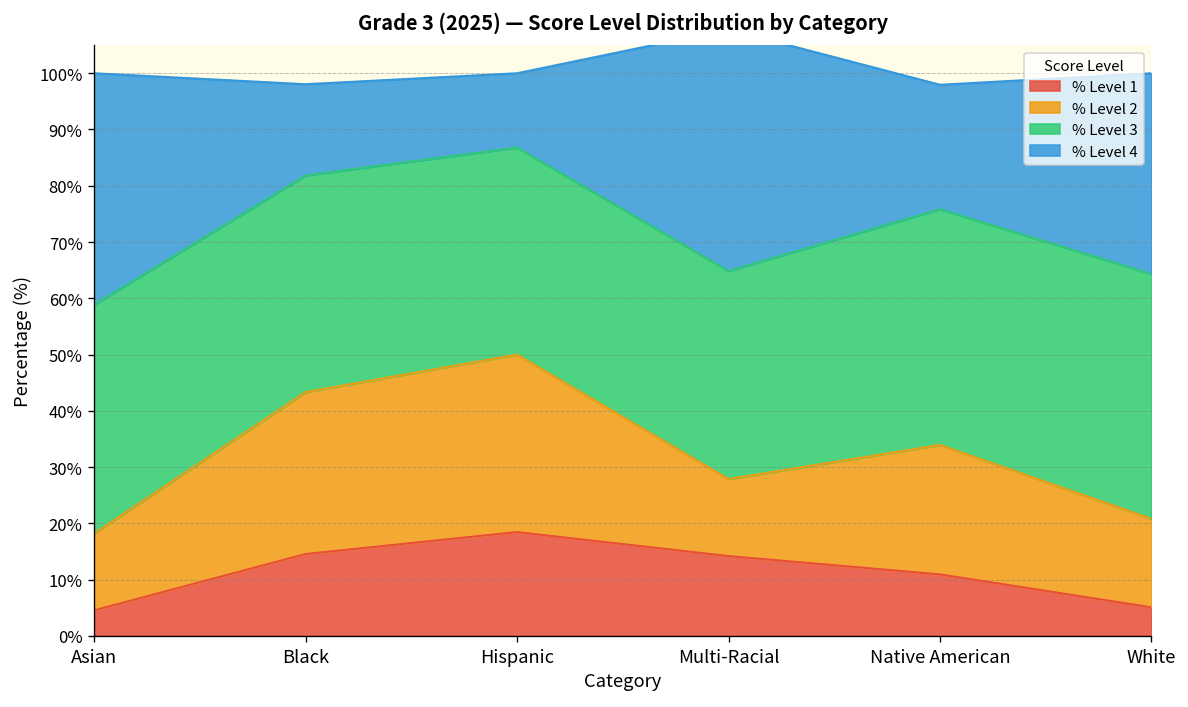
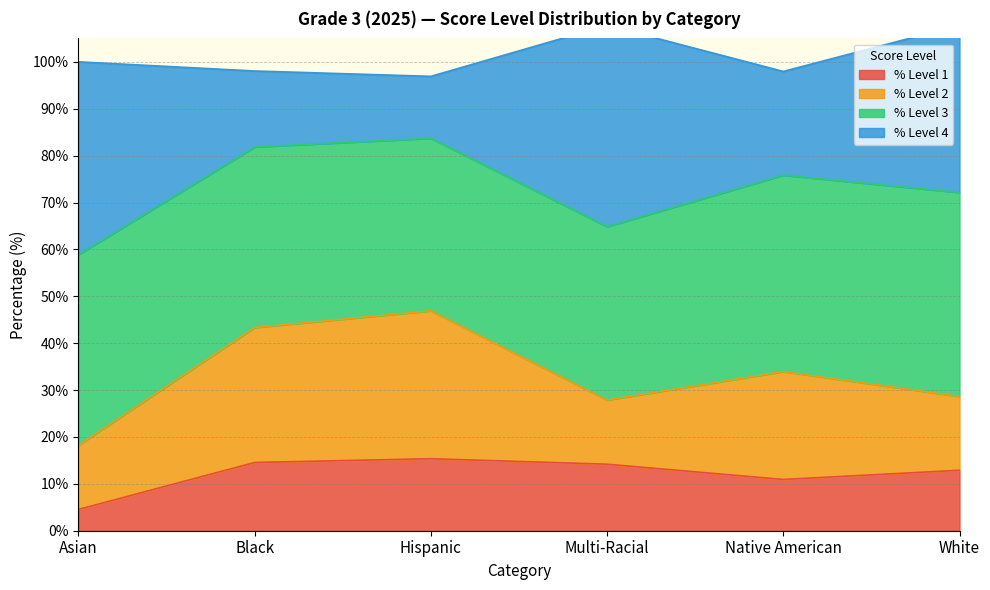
% Level 1, Hispanic: 18% -> 15%
% Level 1, White: 5% -> 13%
